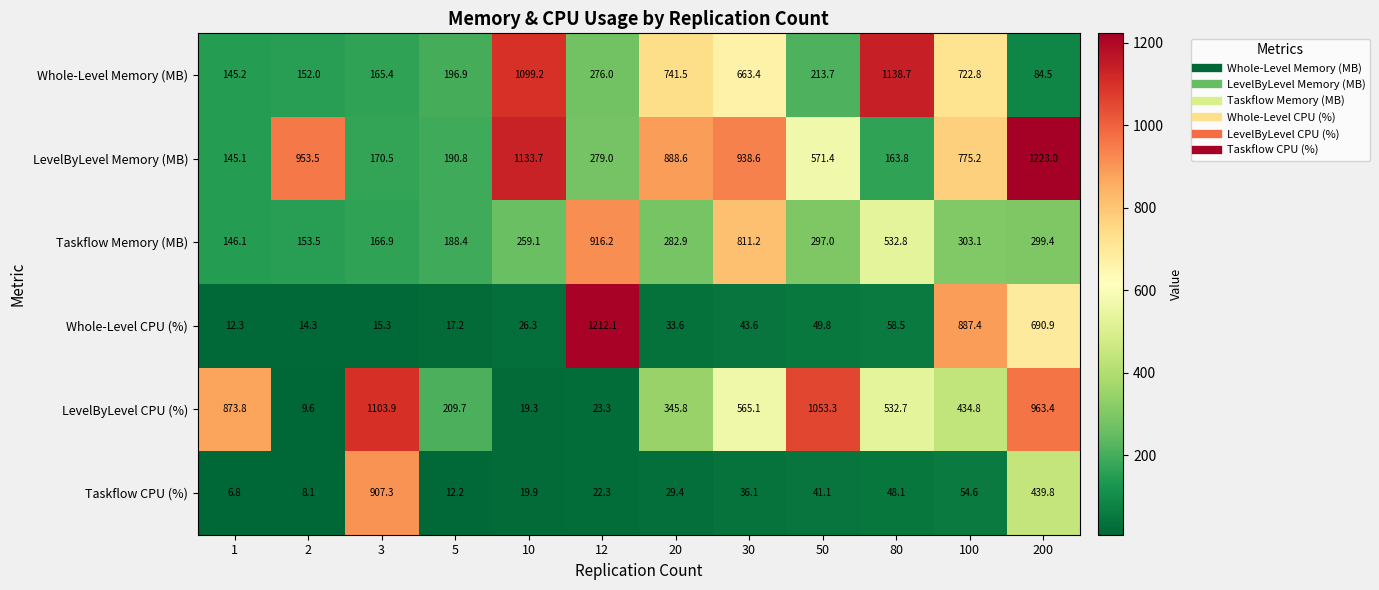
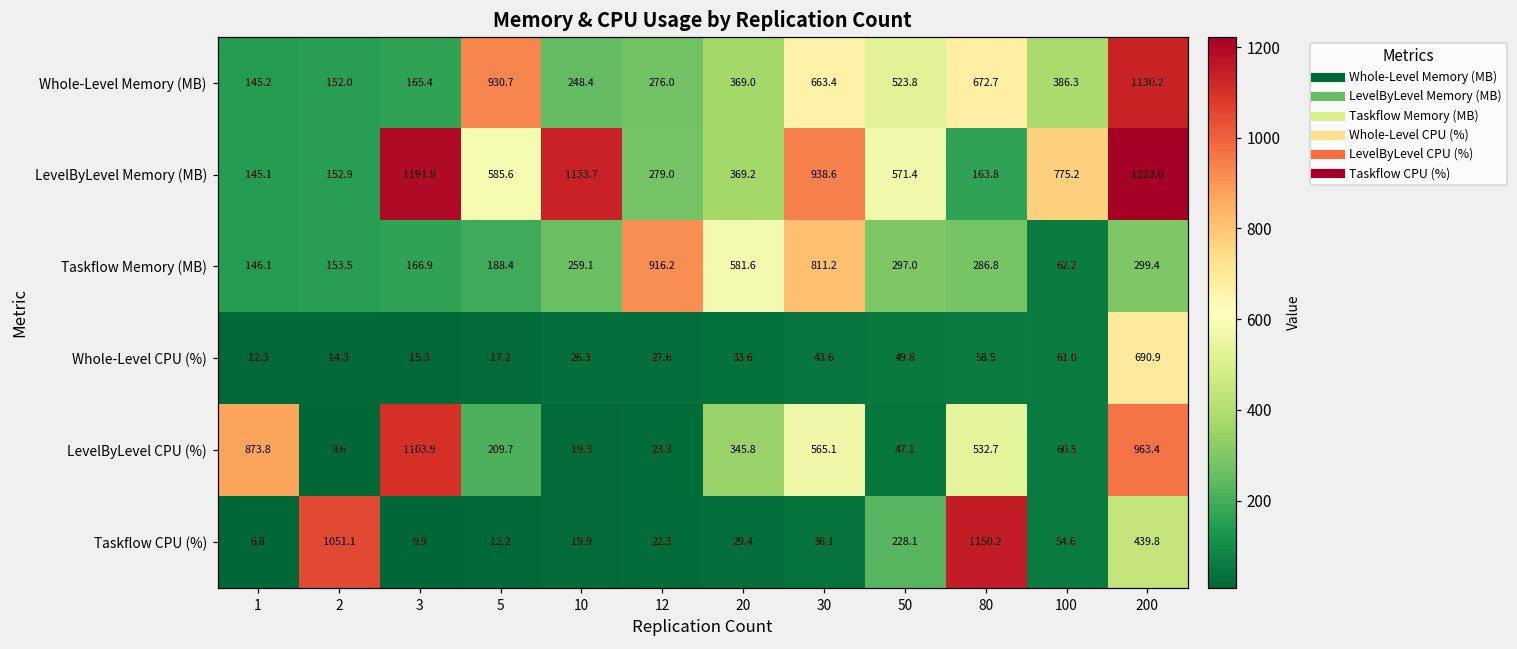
Whole-Level Memory (MB), 5: 196.9 -> 930.7
Whole-Level Memory (MB), 10: 1099.2 -> 248.4
Whole-Level Memory (MB), 20: 741.5 -> 369.0
Whole-Level Memory (MB), 50: 213.7 -> 523.8
Whole-Level Memory (MB), 80: 1138.7 -> 672.7
Whole-Level Memory (MB), 100: 722.8 -> 386.3
Whole-Level Memory (MB), 200: 84.5 -> 1130.2
LevelByLevel Memory (MB), 2: 953.5 -> 152.9
LevelByLevel Memory (MB), 3: 170.5 -> 1191.9
LevelByLevel Memory (MB), 5: 190.8 -> 585.6
LevelByLevel Memory (MB), 20: 888.6 -> 369.2
Taskflow Memory (MB), 20: 282.9 -> 581.6
Taskflow Memory (MB), 80: 532.8 -> 286.8
Taskflow Memory (MB), 100: 303.1 -> 62.2
Whole-Level CPU (%), 12: 1212.1 -> 27.6
Whole-Level CPU (%), 100: 887.4 -> 61.0
LevelByLevel CPU (%), 50: 1053.3 -> 47.1
LevelByLevel CPU (%), 100: 434.8 -> 60.5
Taskflow CPU (%), 2: 8.1 -> 1051.1
Taskflow CPU (%), 3: 907.3 -> 9.9
Taskflow CPU (%), 50: 41.1 -> 228.1
Taskflow CPU (%), 80: 48.1 -> 1150.2
